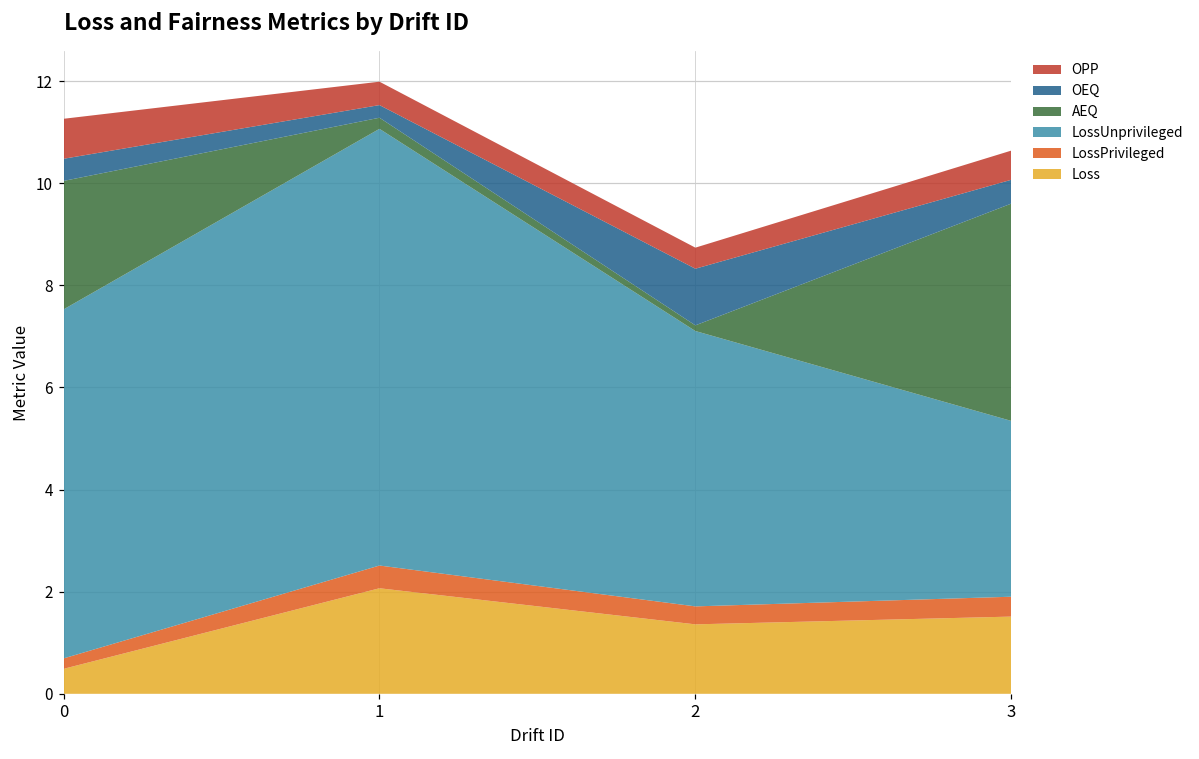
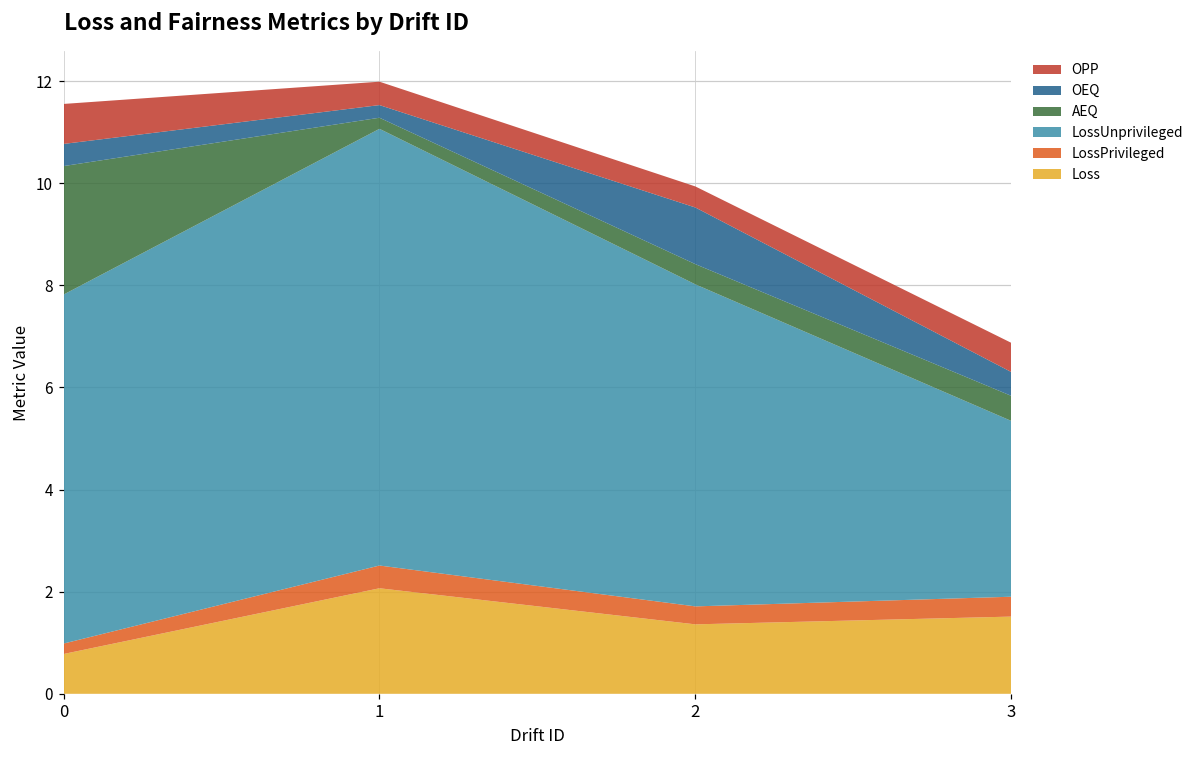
Loss, 0: 0.5 -> 0.8
LossUnprivileged, 2: 5.4 -> 6.3
AEQ, 2: 0.1 -> 0.4
AEQ, 3: 4.3 -> 0.5
